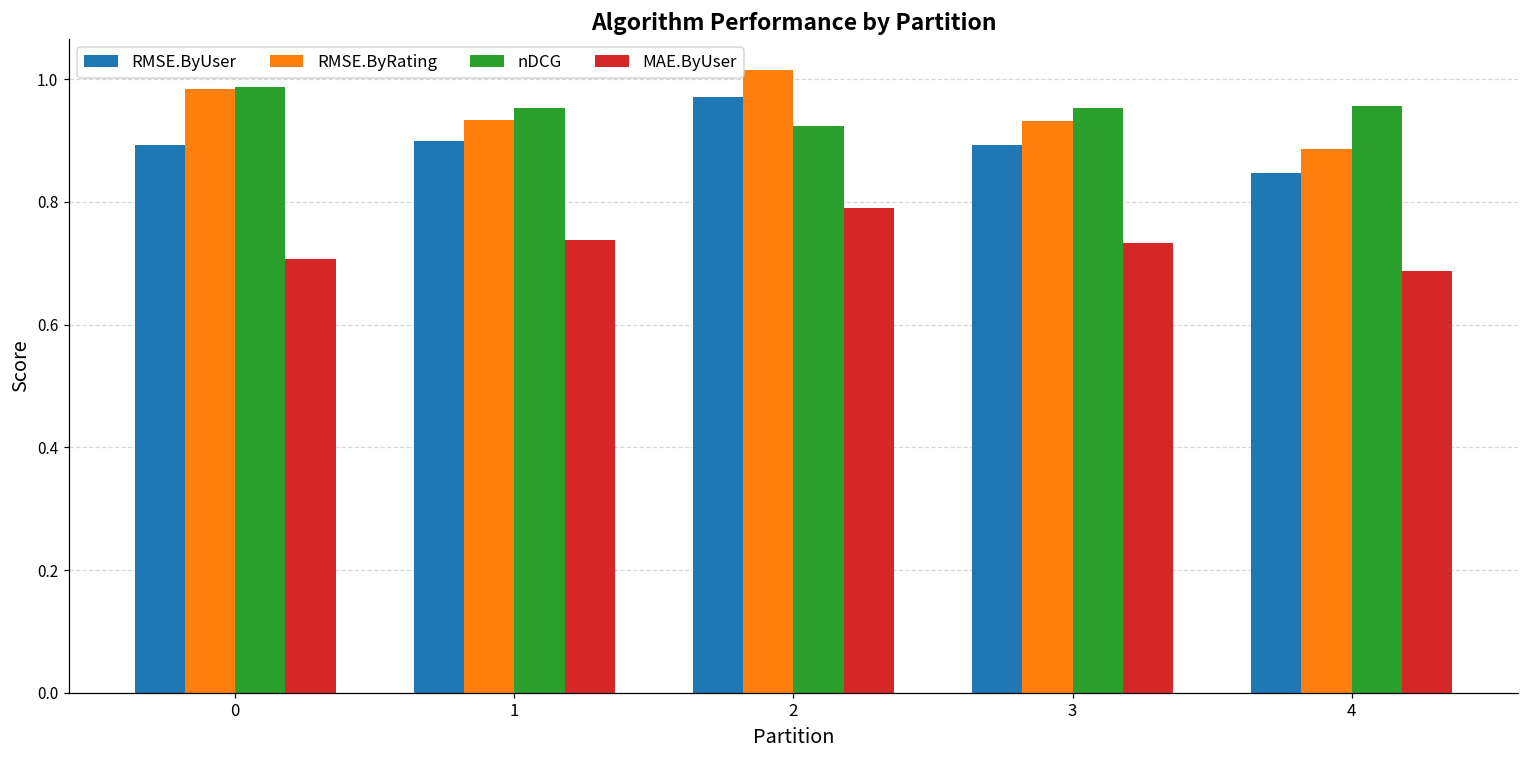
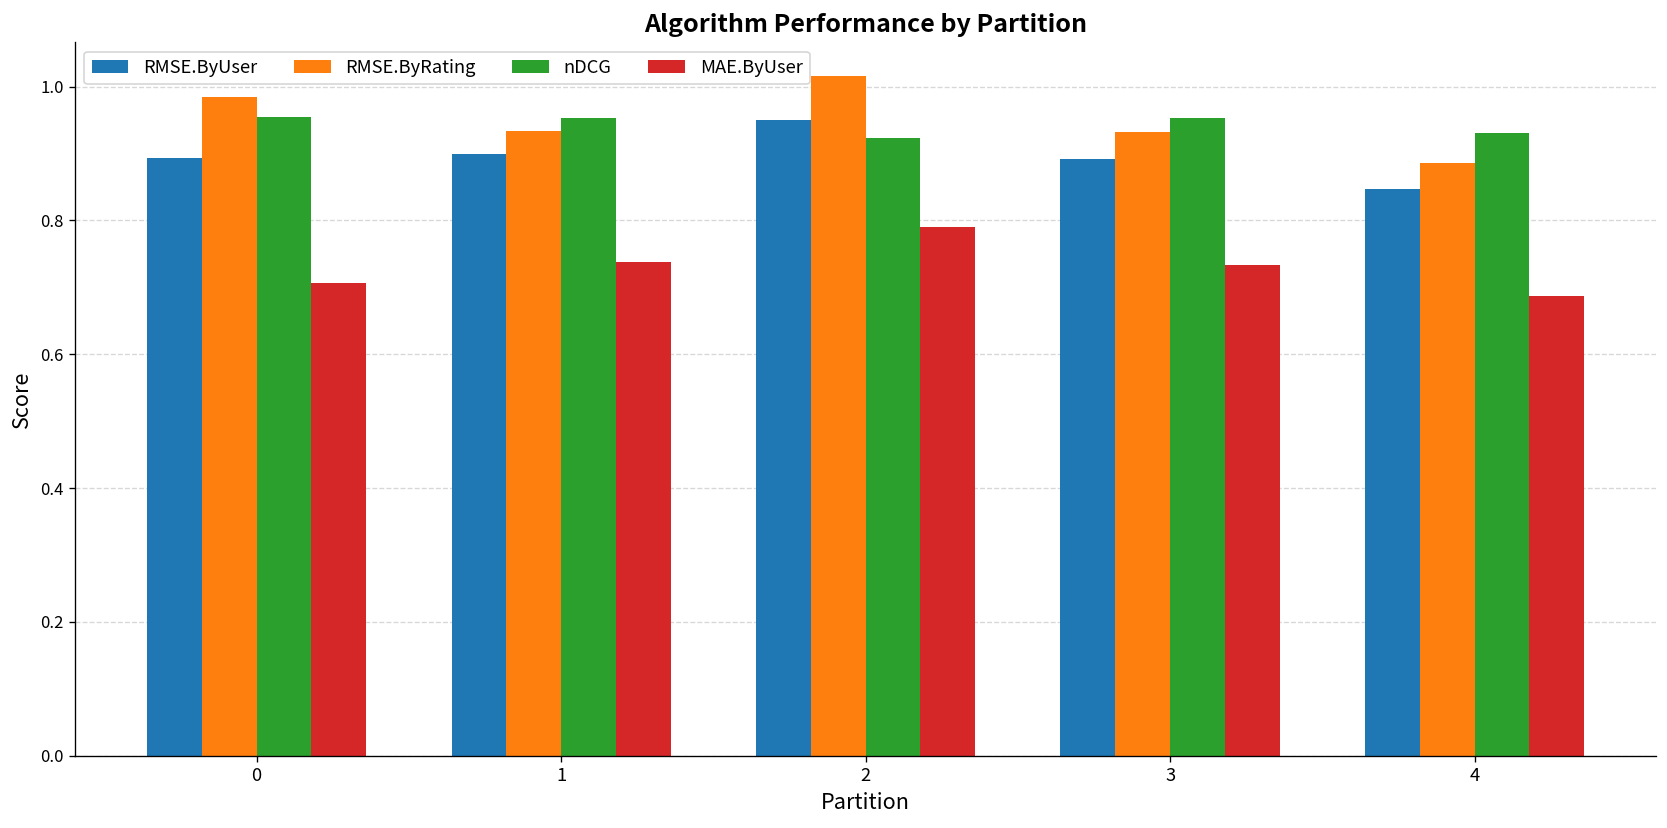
nDCG, 0: 0.99 -> 0.95
RMSE.ByUser, 2: 0.97 -> 0.95
nDCG, 4: 0.96 -> 0.93
